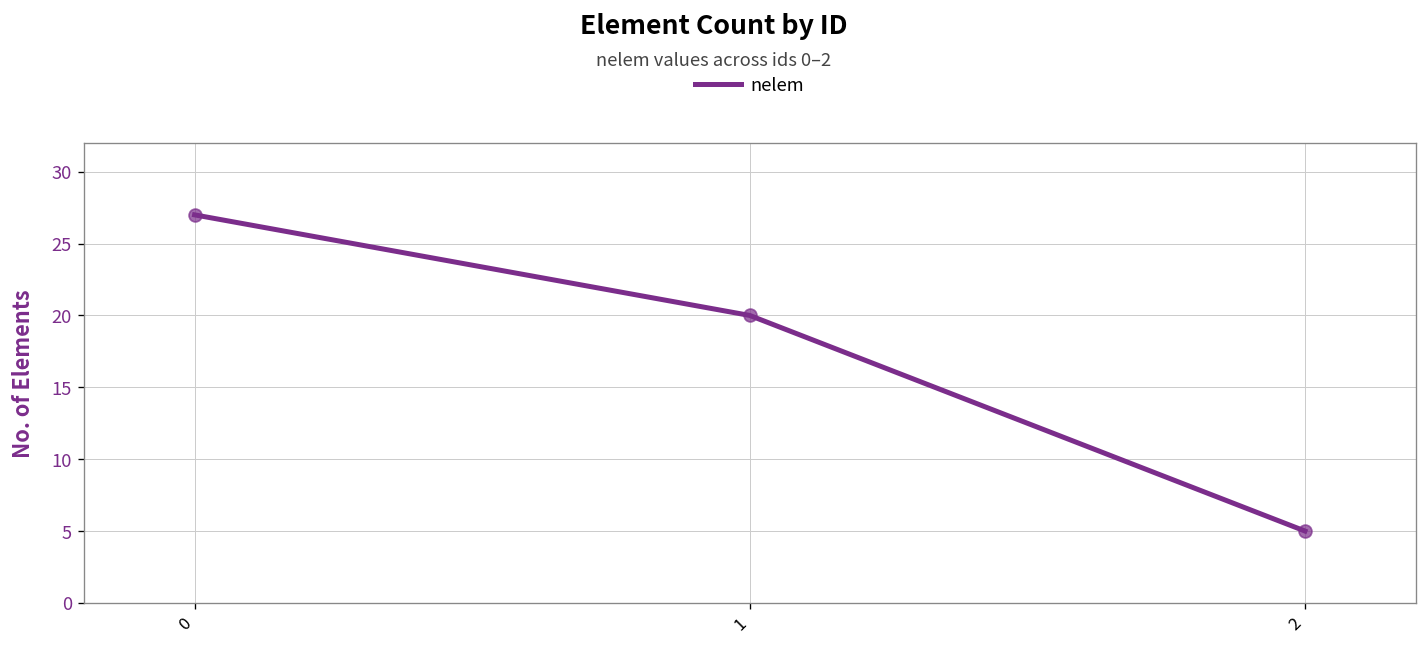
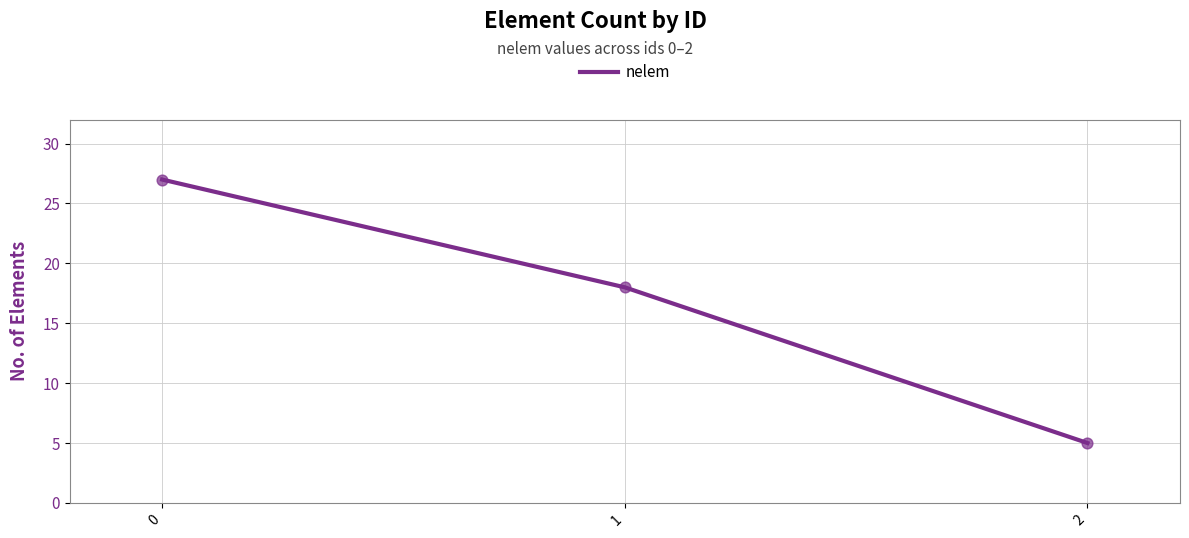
1: 20 -> 18
